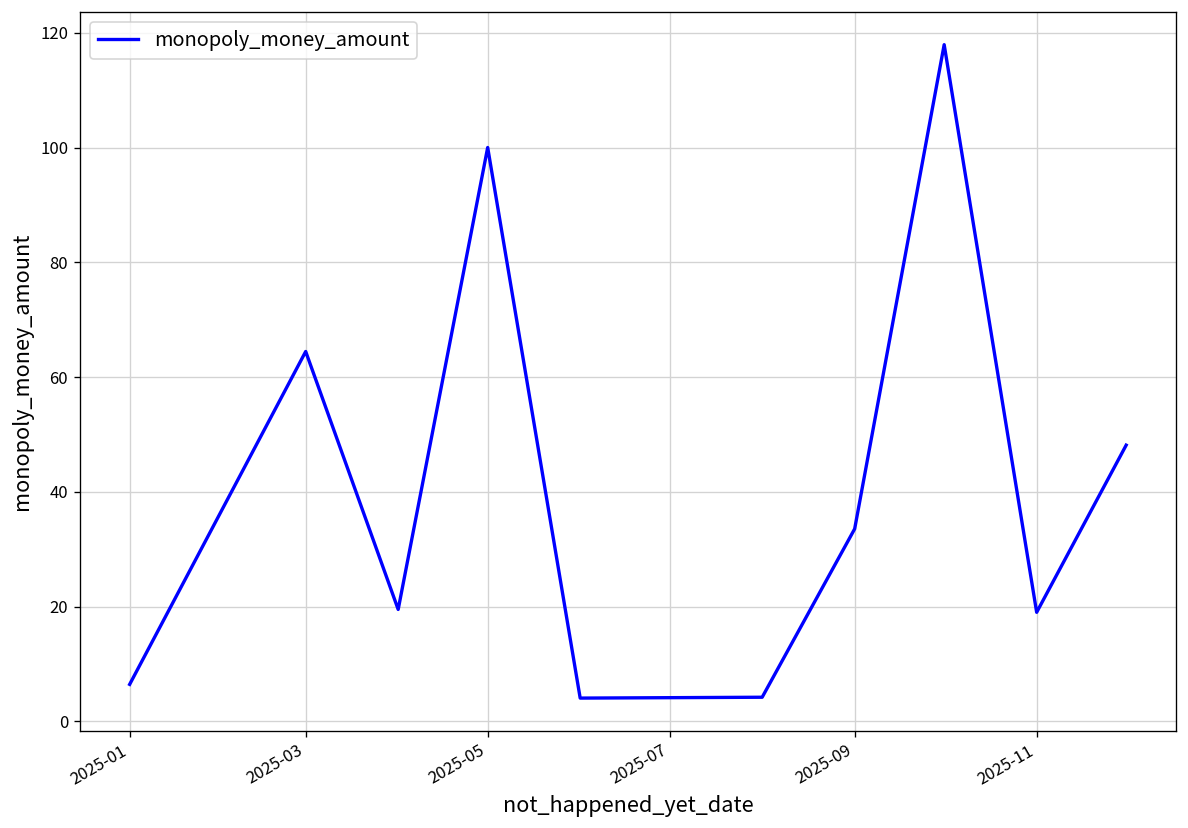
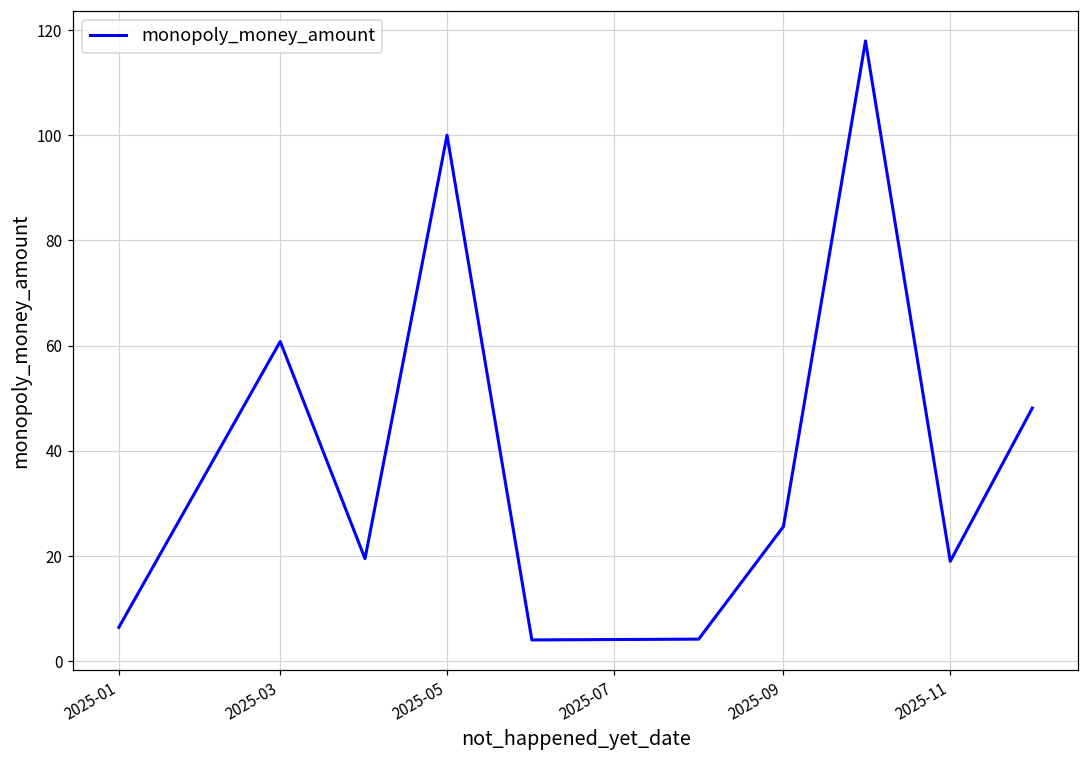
2025-03: 64 -> 61
2025-09: 34 -> 26
